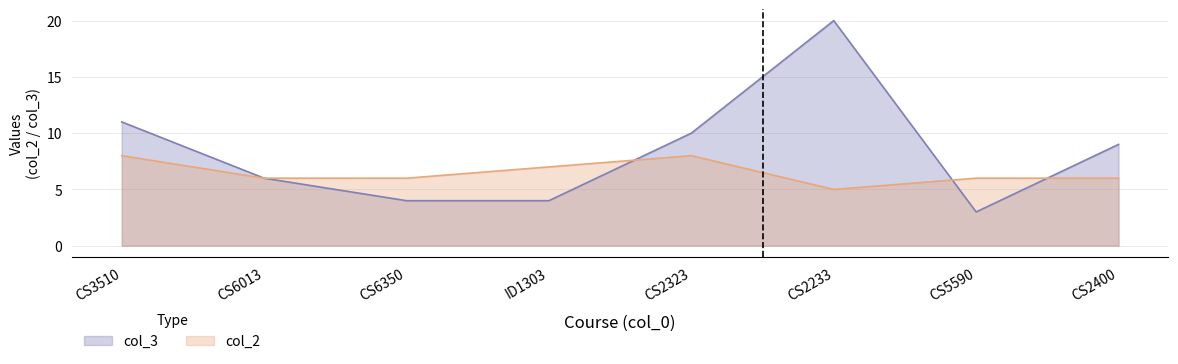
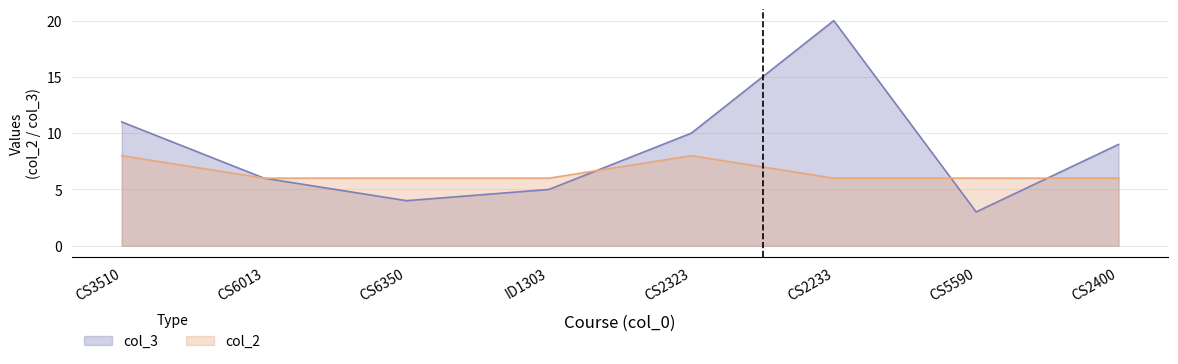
col_3, ID1303: 4 -> 5
col_2, ID1303: 7 -> 6
col_2, CS2233: 5 -> 6
